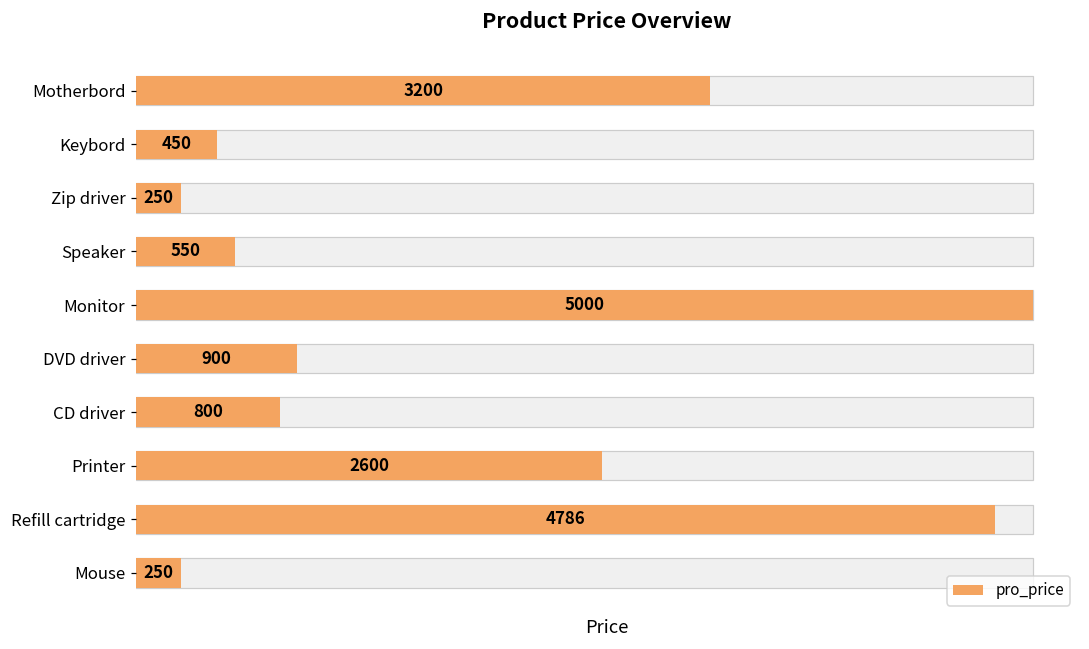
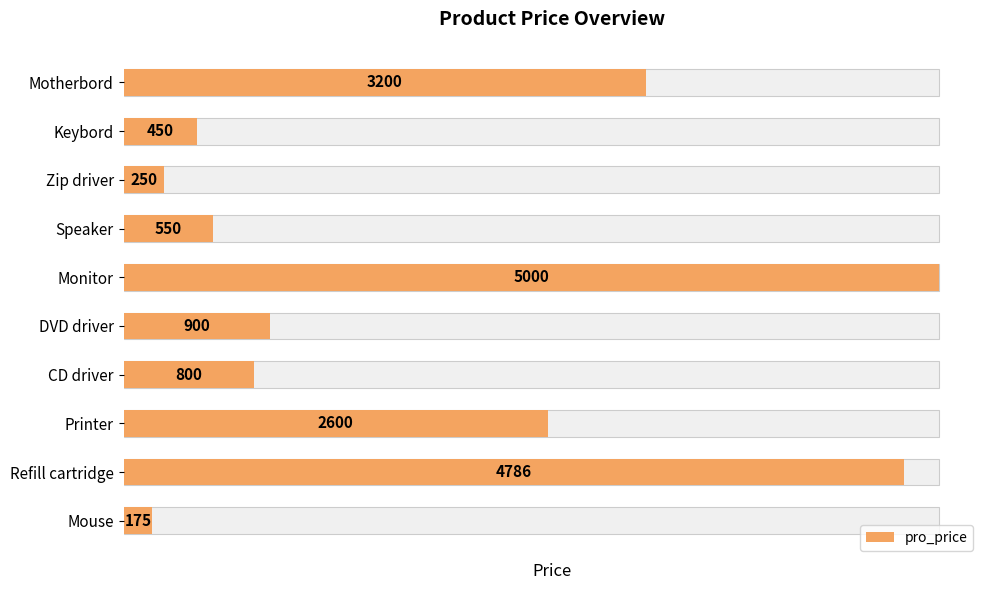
pro_price, Mouse: 250 -> 175
